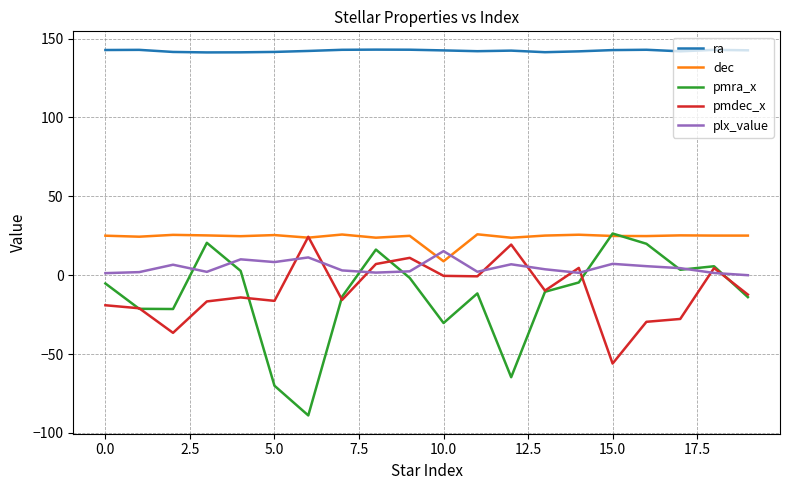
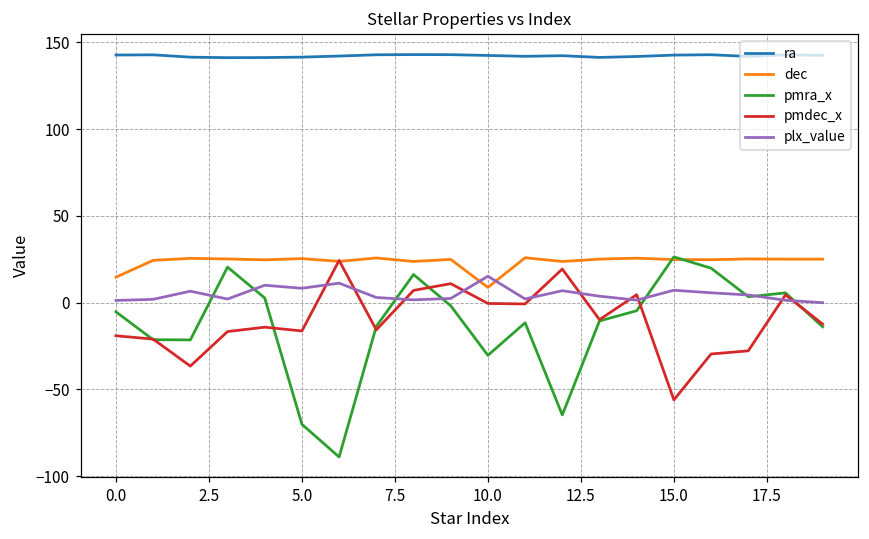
dec, 0.0: 25 -> 15
